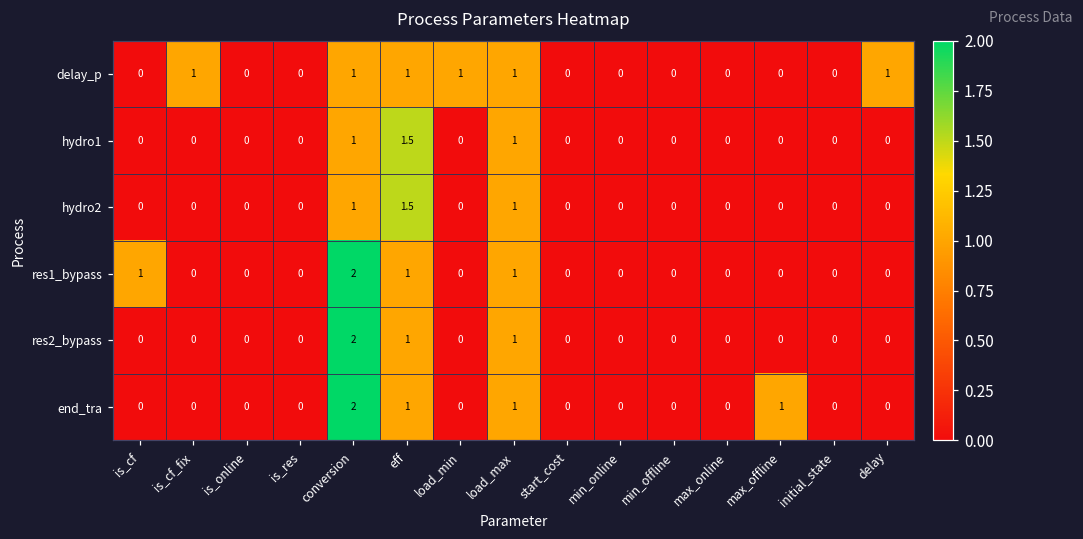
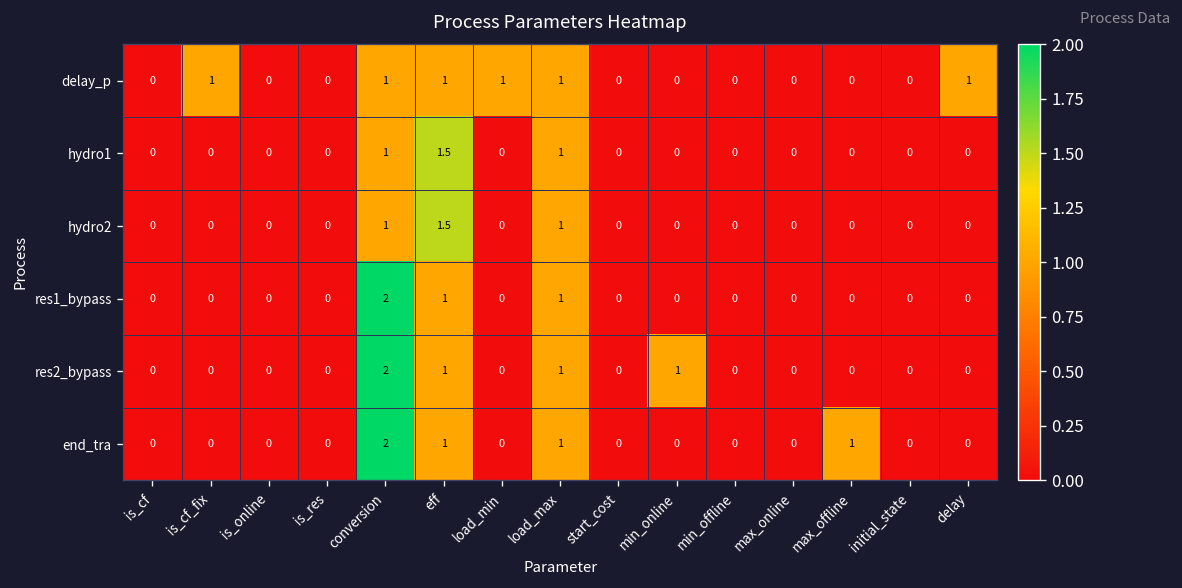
res1_bypass, is_cf: 1 -> 0
res2_bypass, min_online: 0 -> 1
